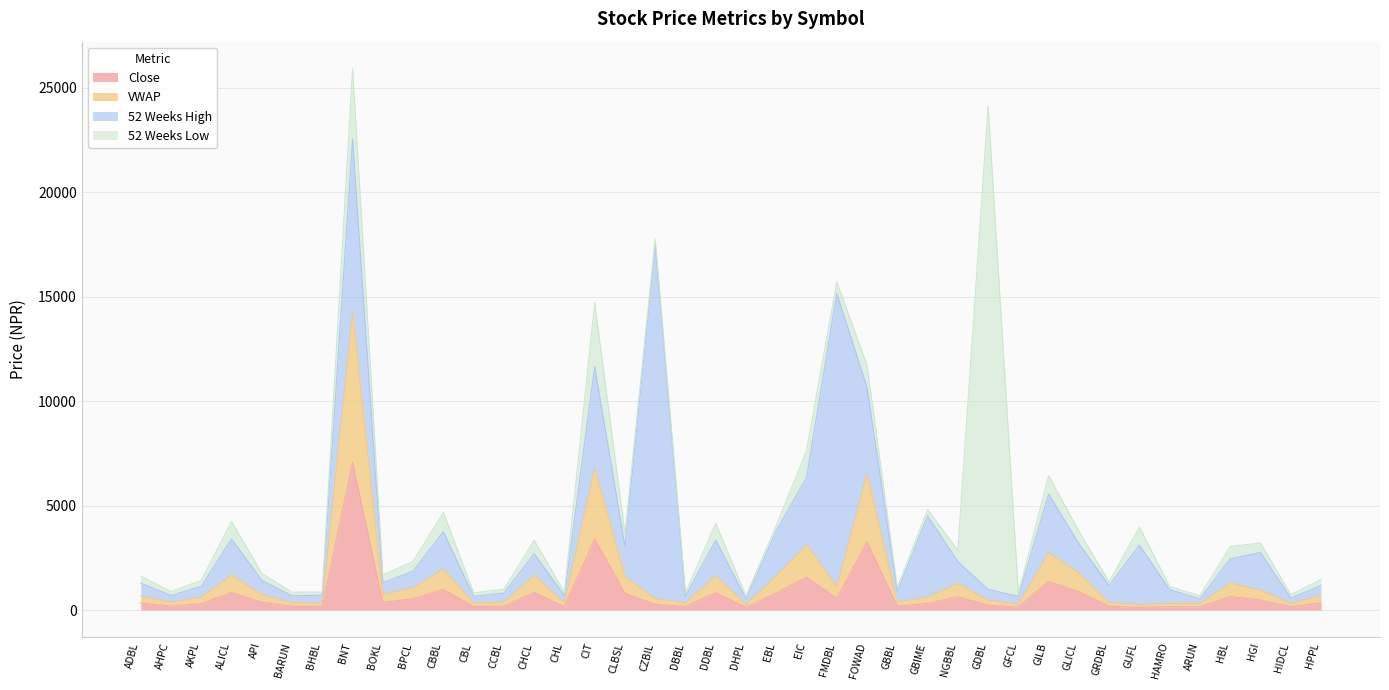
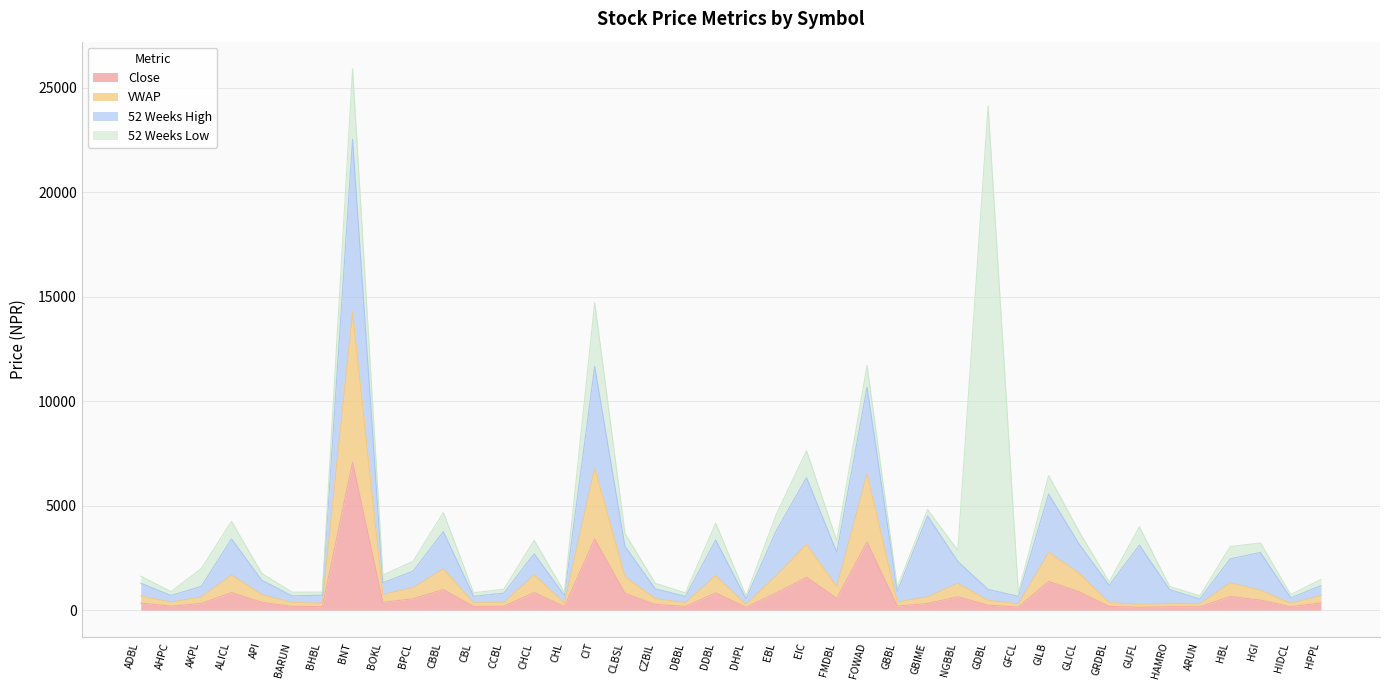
52 Weeks Low, AKPL: 300 -> 900
52 Weeks High, CZBIL: 17000 -> 500
52 Weeks Low, EBL: 300 -> 800
52 Weeks High, FMDBL: 14000 -> 1600
